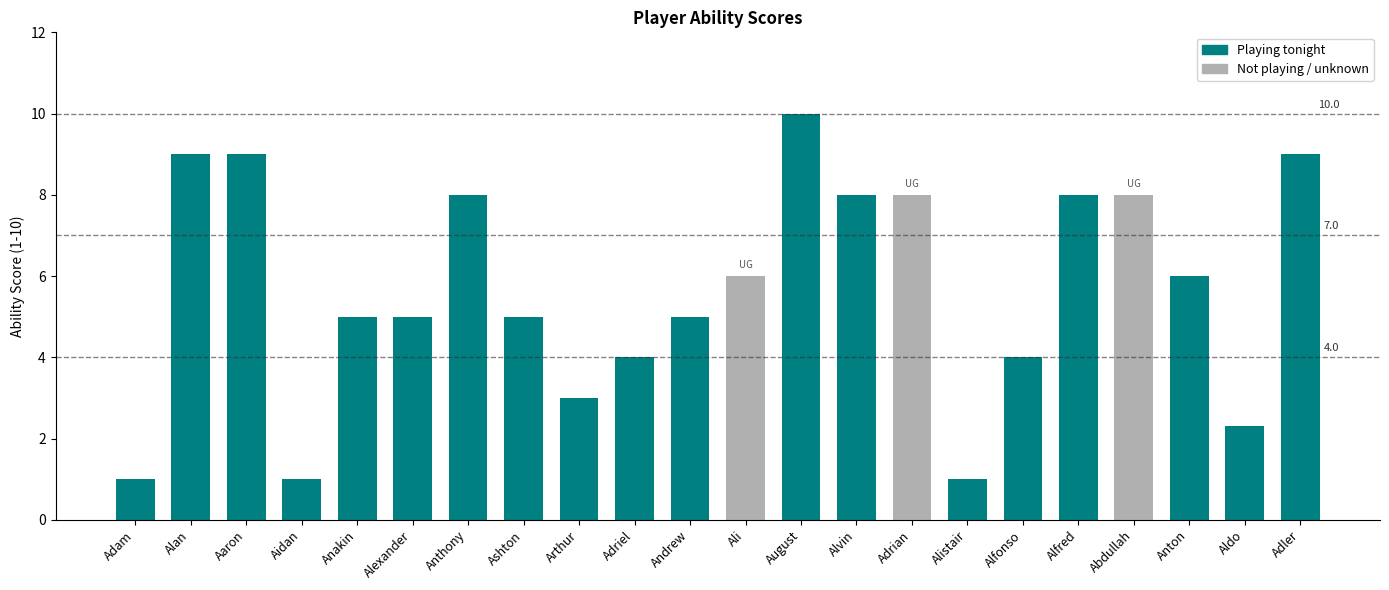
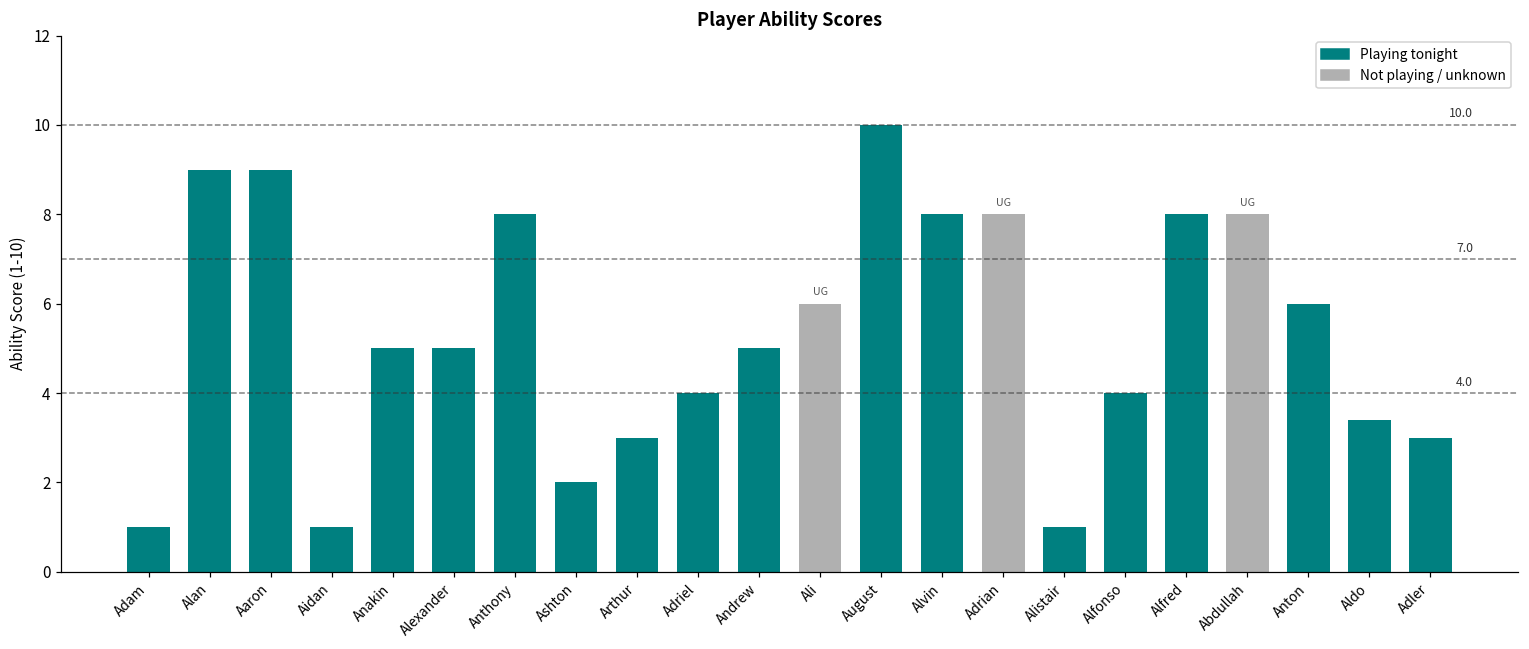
Ashton: 5 -> 2
Aldo: 2.3 -> 3.4
Adler: 9 -> 3
